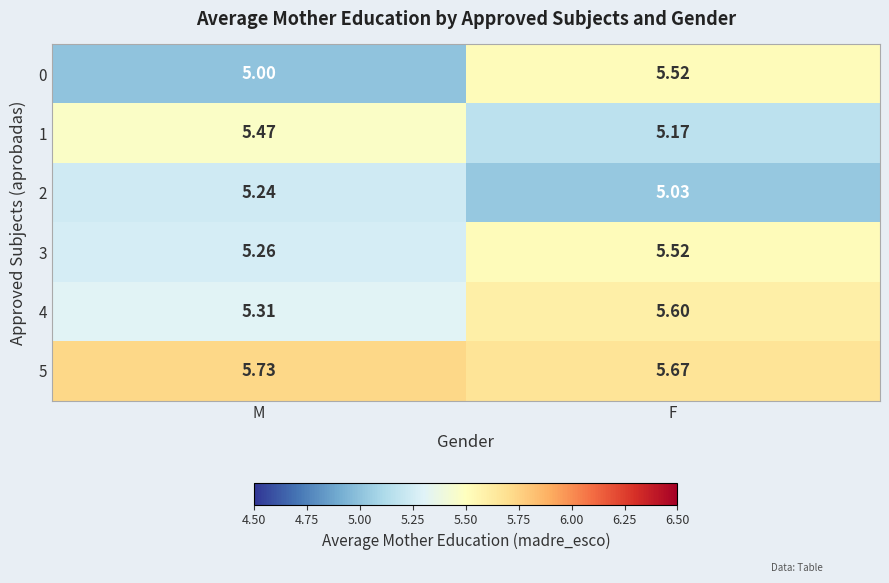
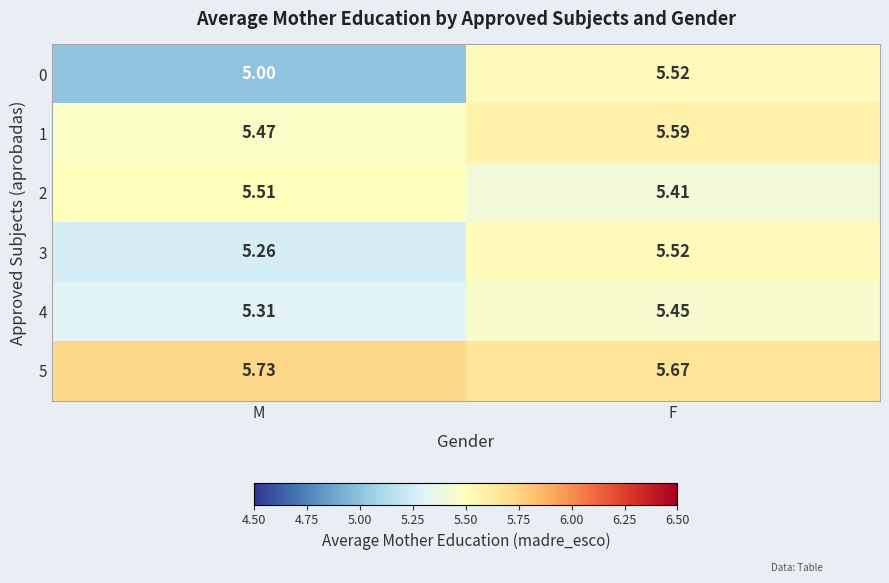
1, F: 5.17 -> 5.59
2, M: 5.24 -> 5.51
2, F: 5.03 -> 5.41
4, F: 5.60 -> 5.45
